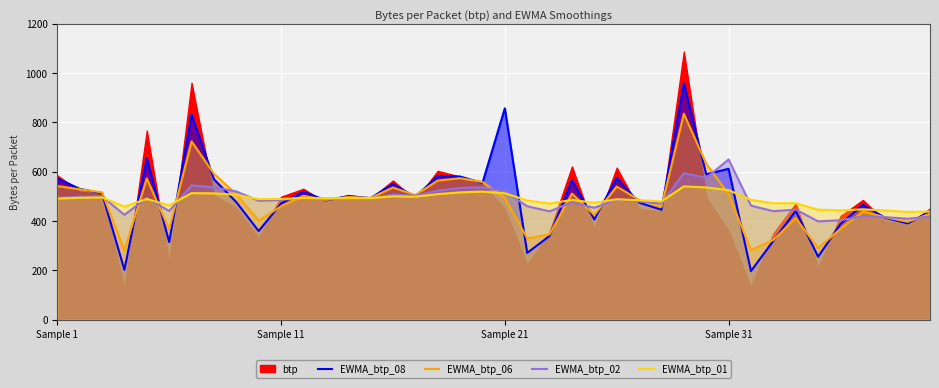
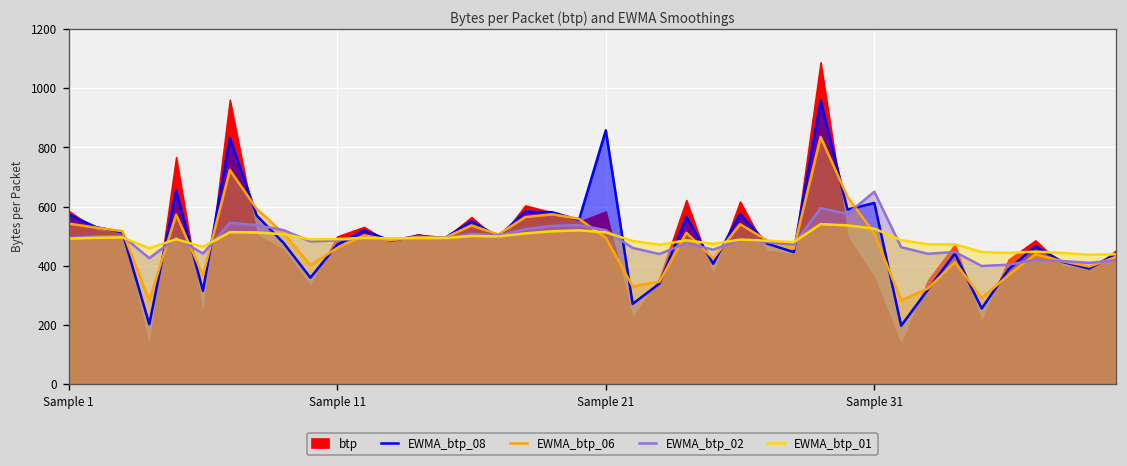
btp, Sample 21: 450 -> 580
